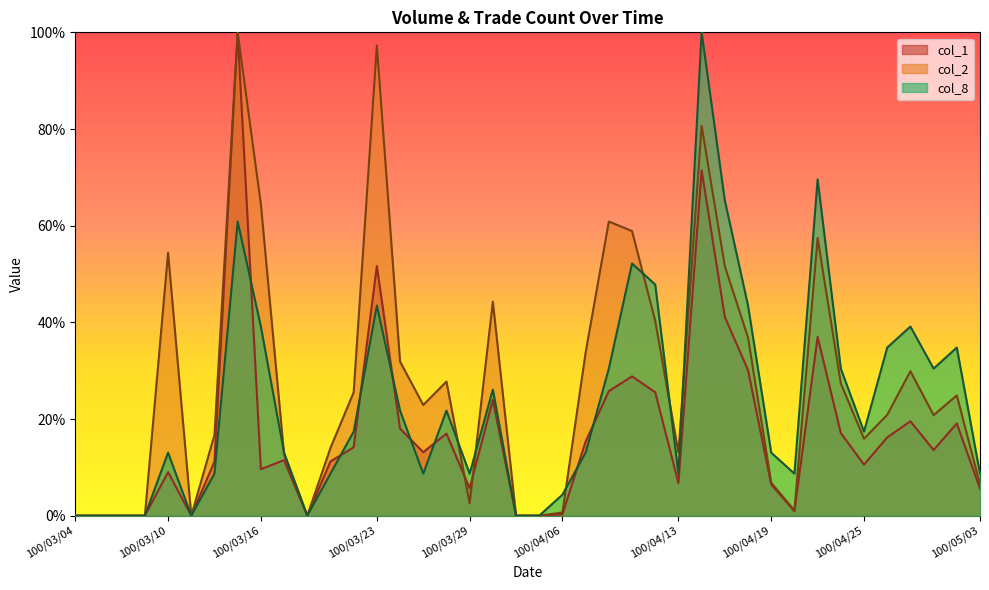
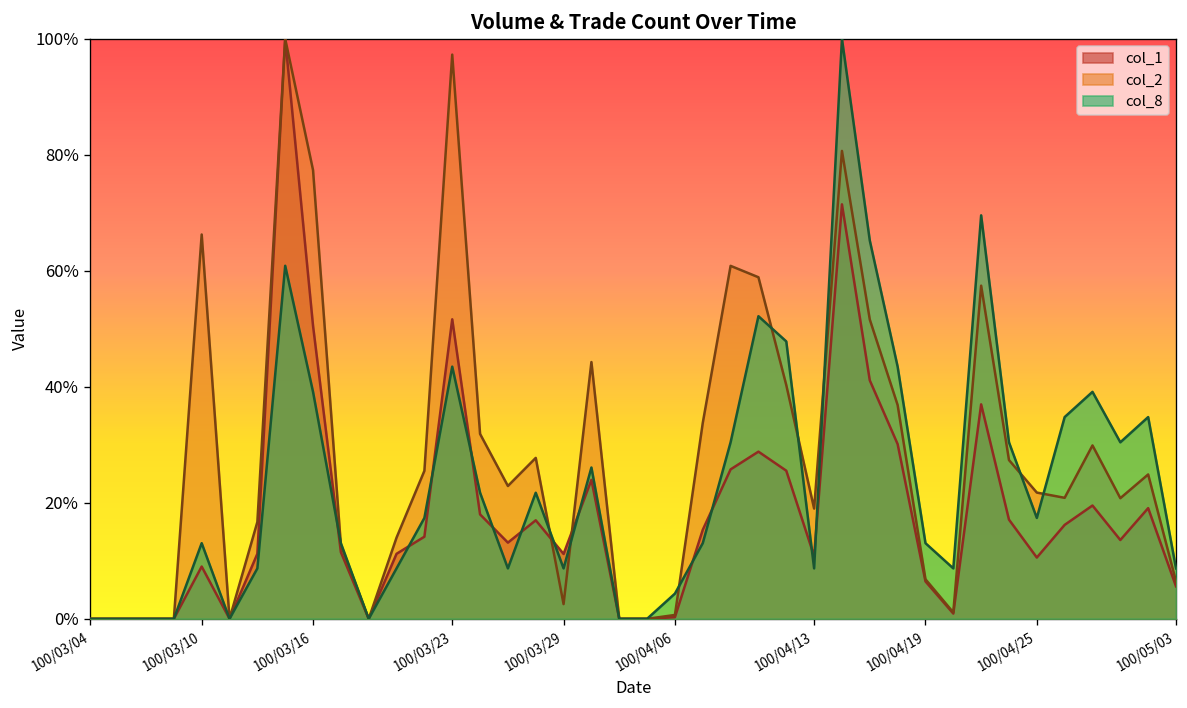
col_2, 100/03/10: 54% -> 66%
col_1, 100/03/16: 10% -> 51%
col_2, 100/03/16: 64% -> 77%
col_1, 100/03/29: 6% -> 11%
col_1, 100/04/13: 7% -> 11%
col_2, 100/04/13: 13% -> 19%
col_2, 100/04/25: 16% -> 22%
